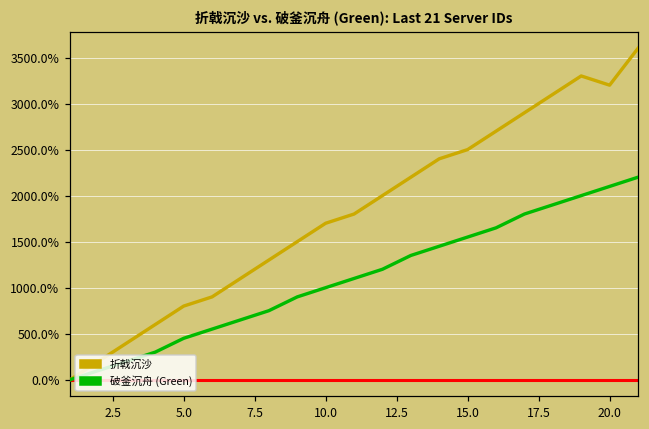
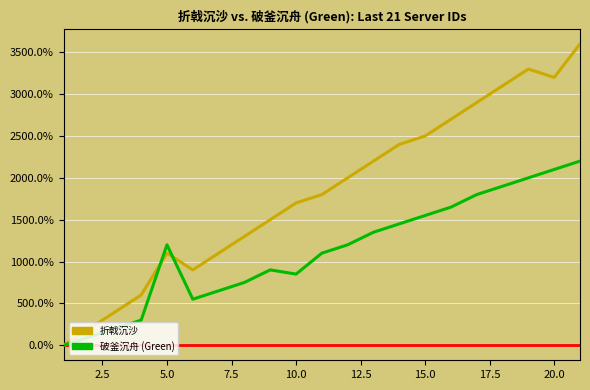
折戟沉沙, 5.0: 800% -> 1100%
破釜沉舟 (Green), 5.0: 500% -> 1200%
破釜沉舟 (Green), 10.0: 1000% -> 900%
